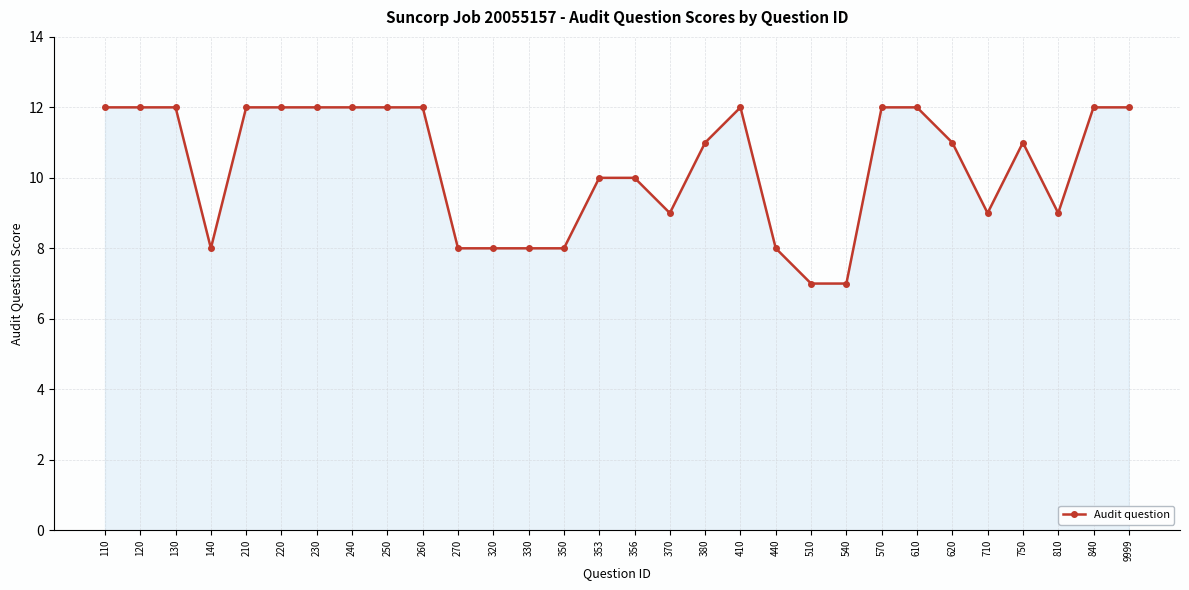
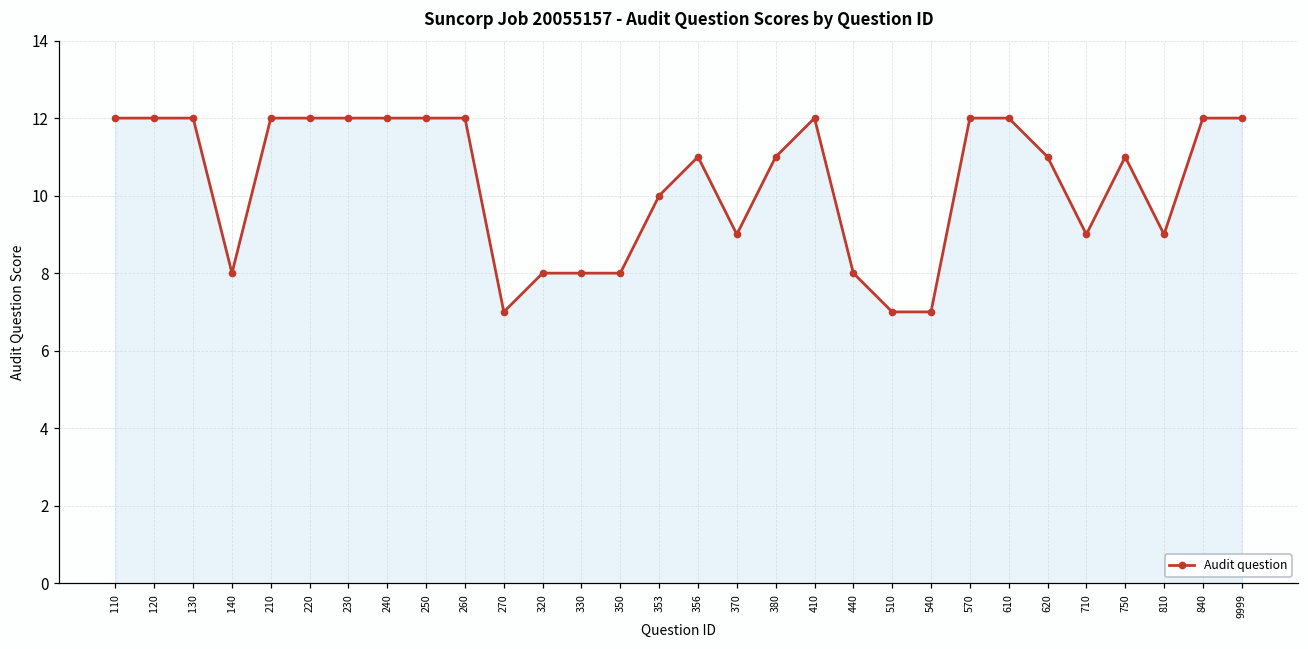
270: 8 -> 7
356: 10 -> 11
